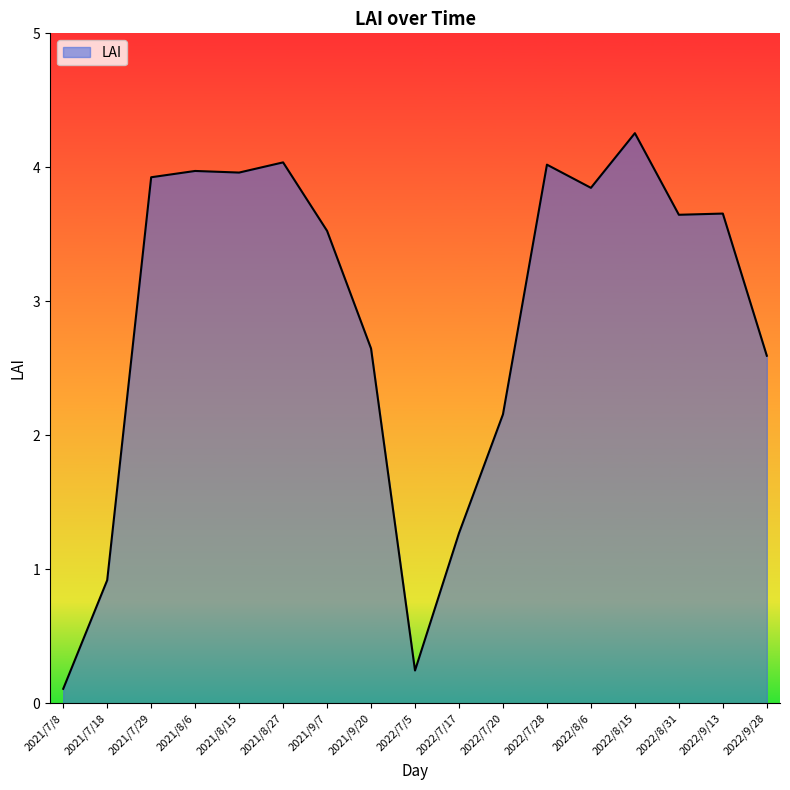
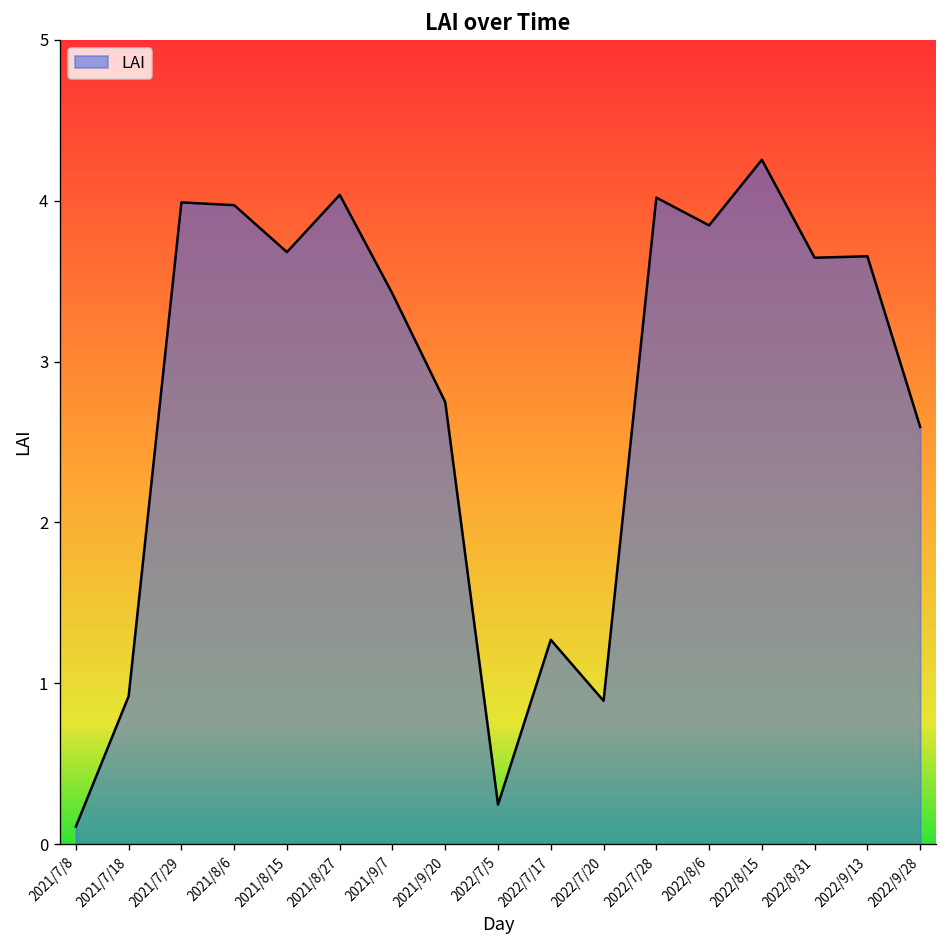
2021/7/29: 3.93 -> 3.99
2021/8/15: 3.96 -> 3.68
2021/9/7: 3.53 -> 3.42
2021/9/20: 2.65 -> 2.75
2022/7/20: 2.16 -> 0.89
